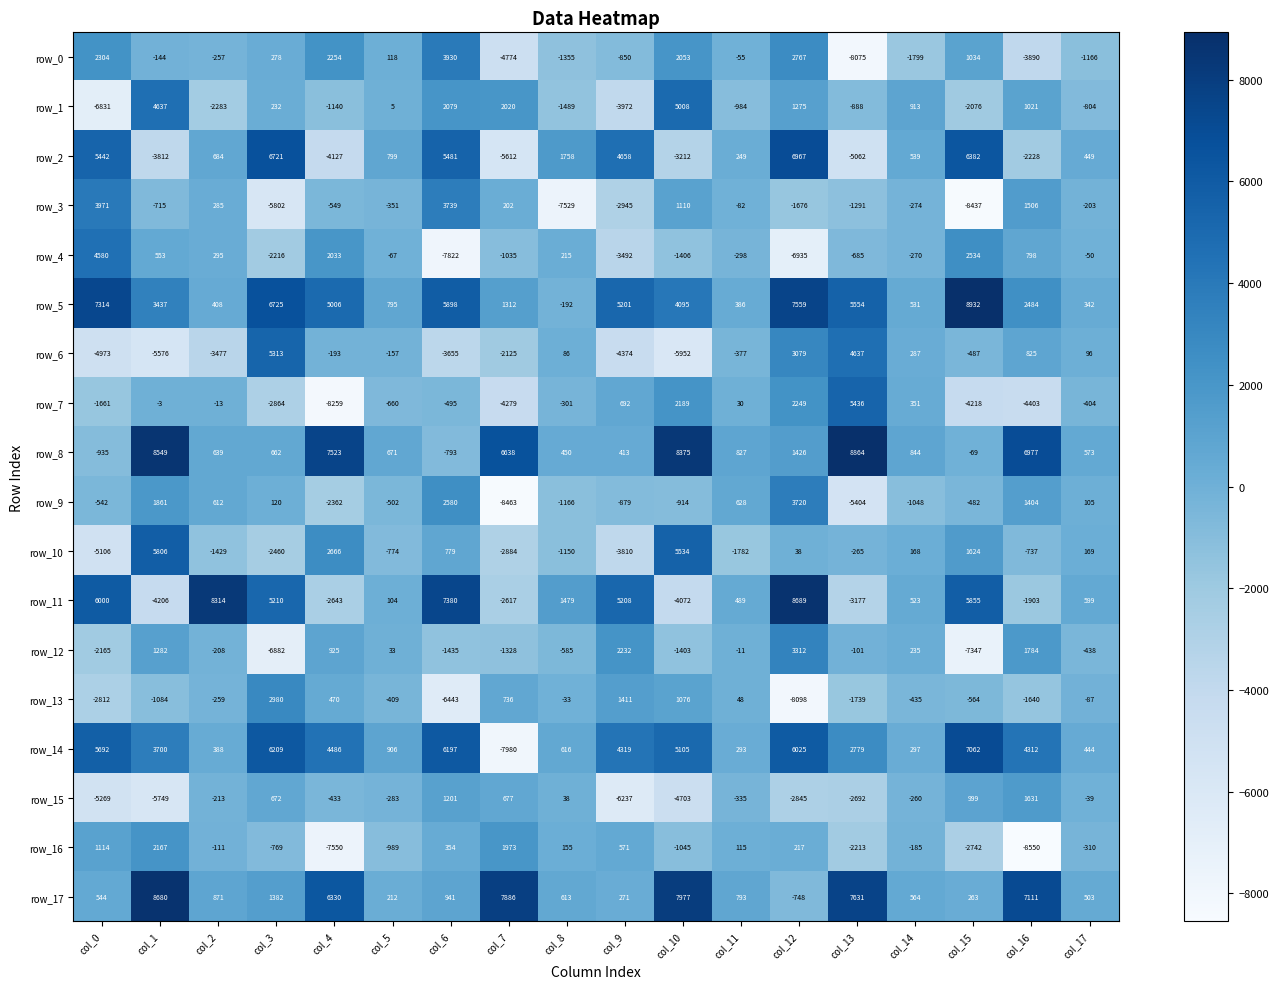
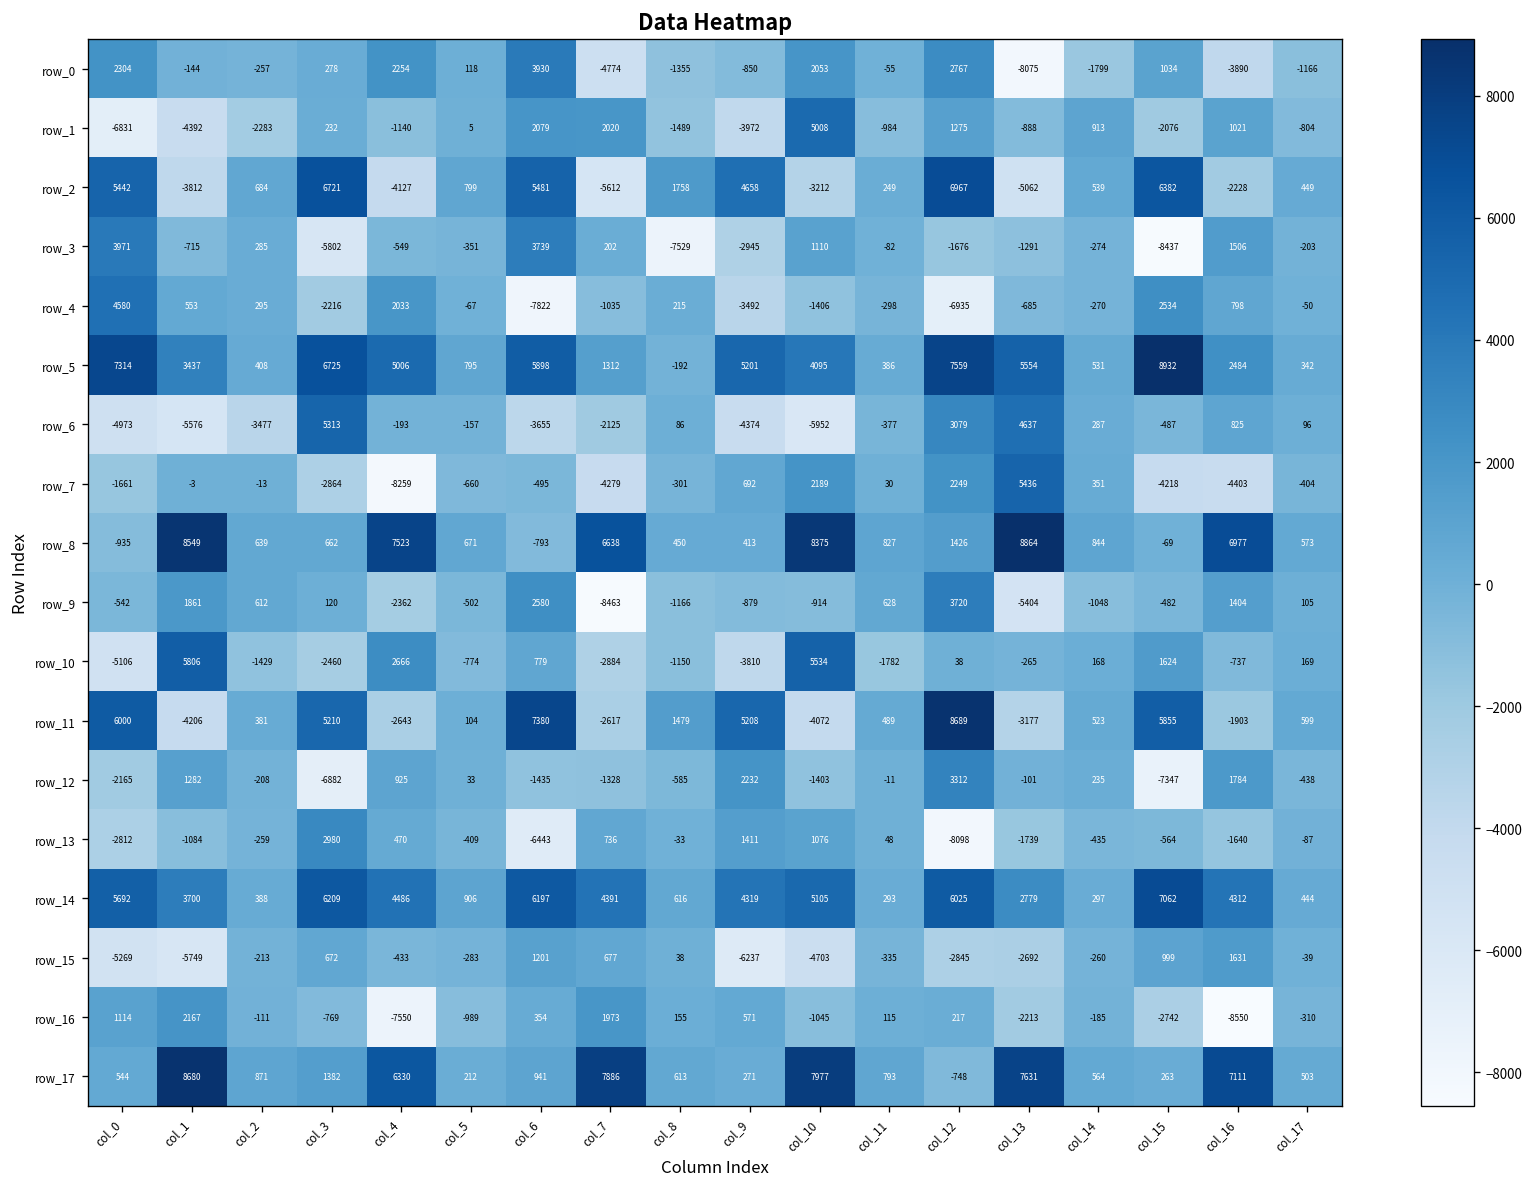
row_1, col_1: 4637 -> -4392
row_11, col_2: 8314 -> 381
row_14, col_7: -7980 -> 4391
